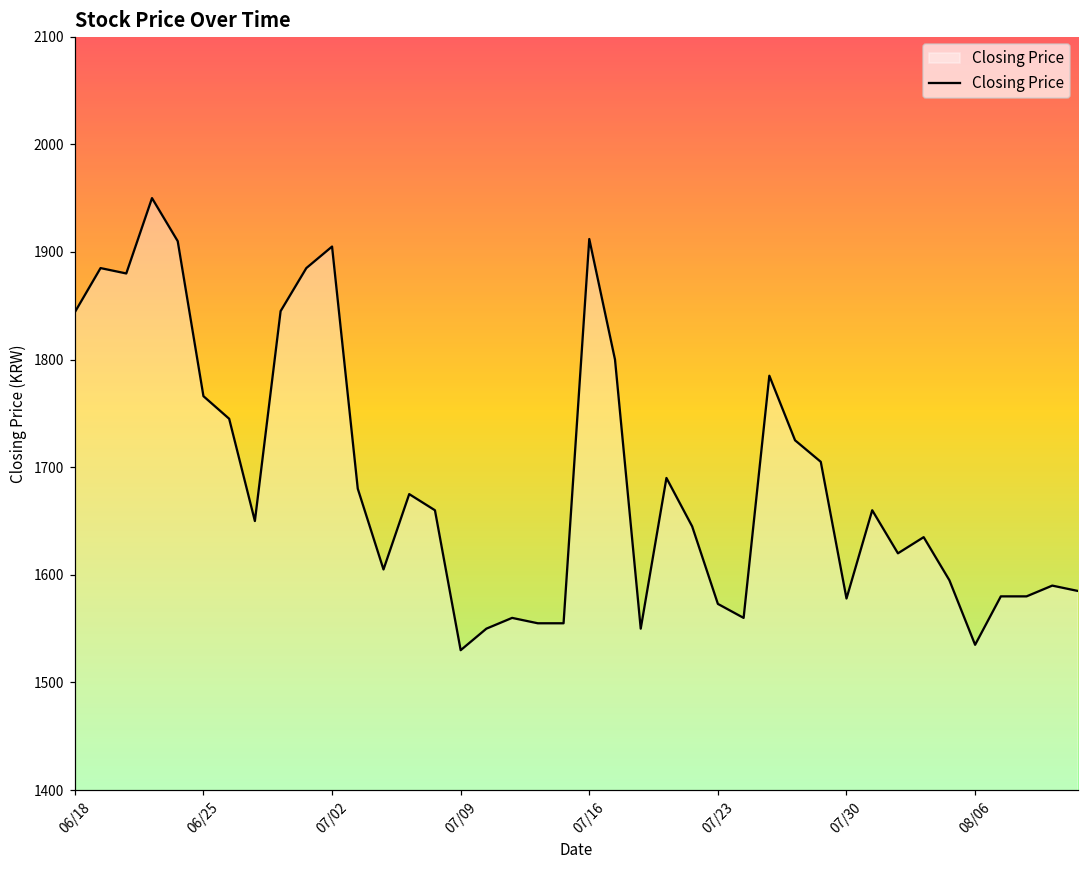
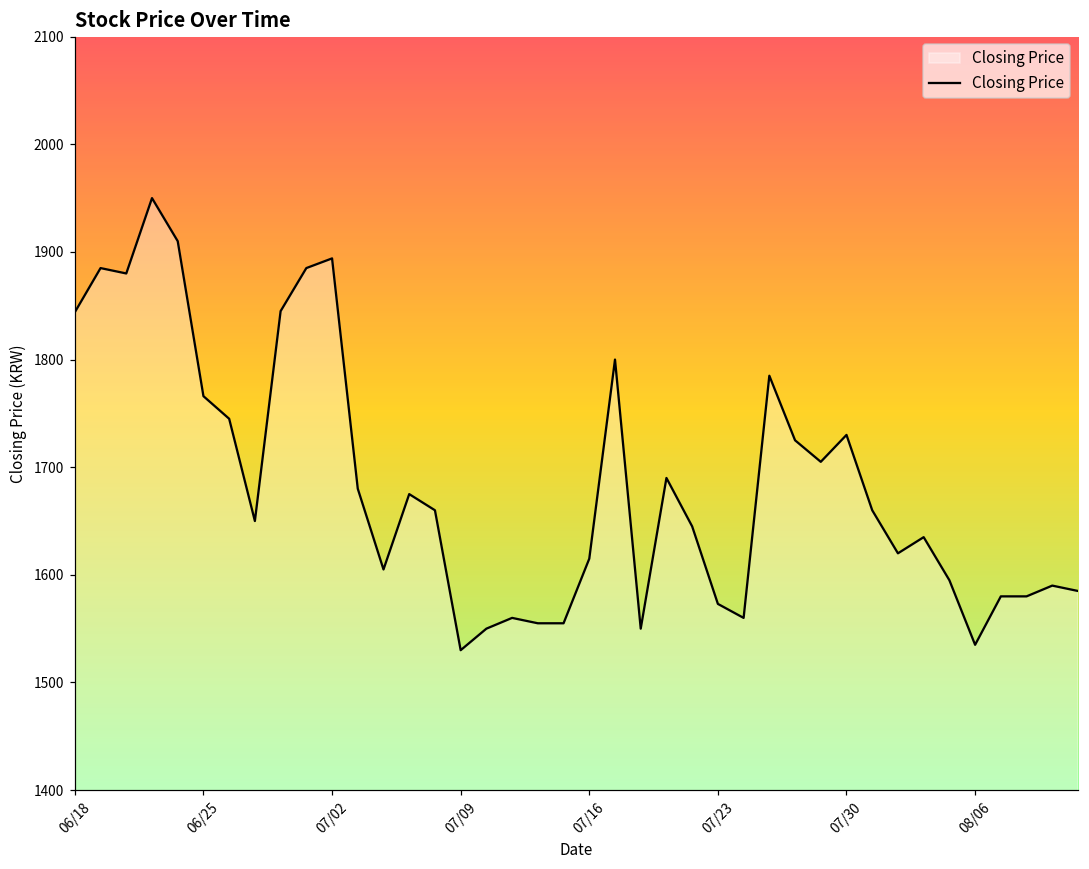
07/02: 1910 -> 1890
07/16: 1910 -> 1620
07/30: 1580 -> 1730
